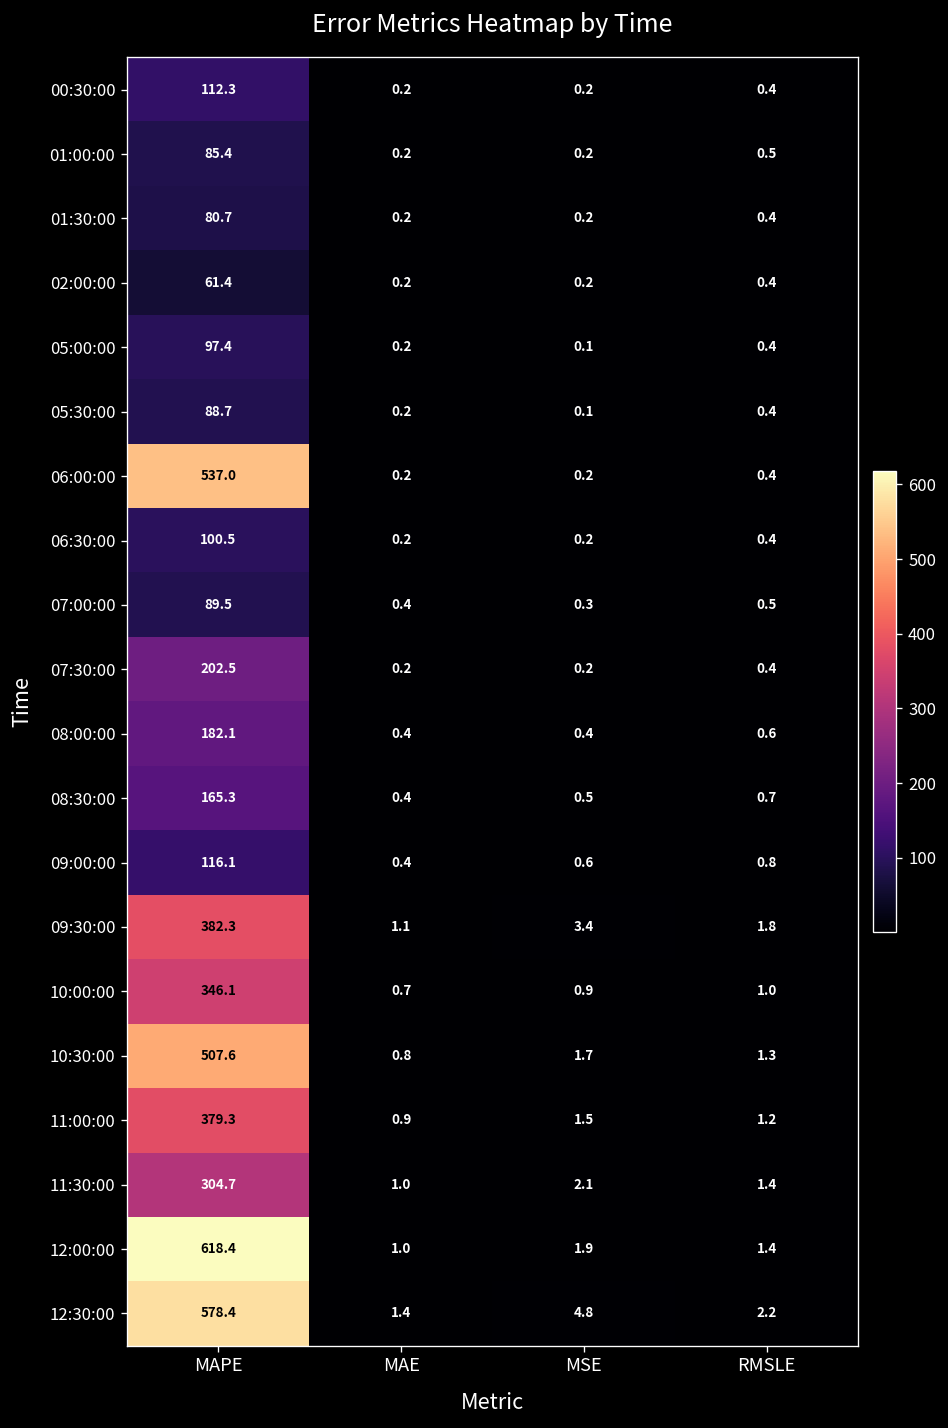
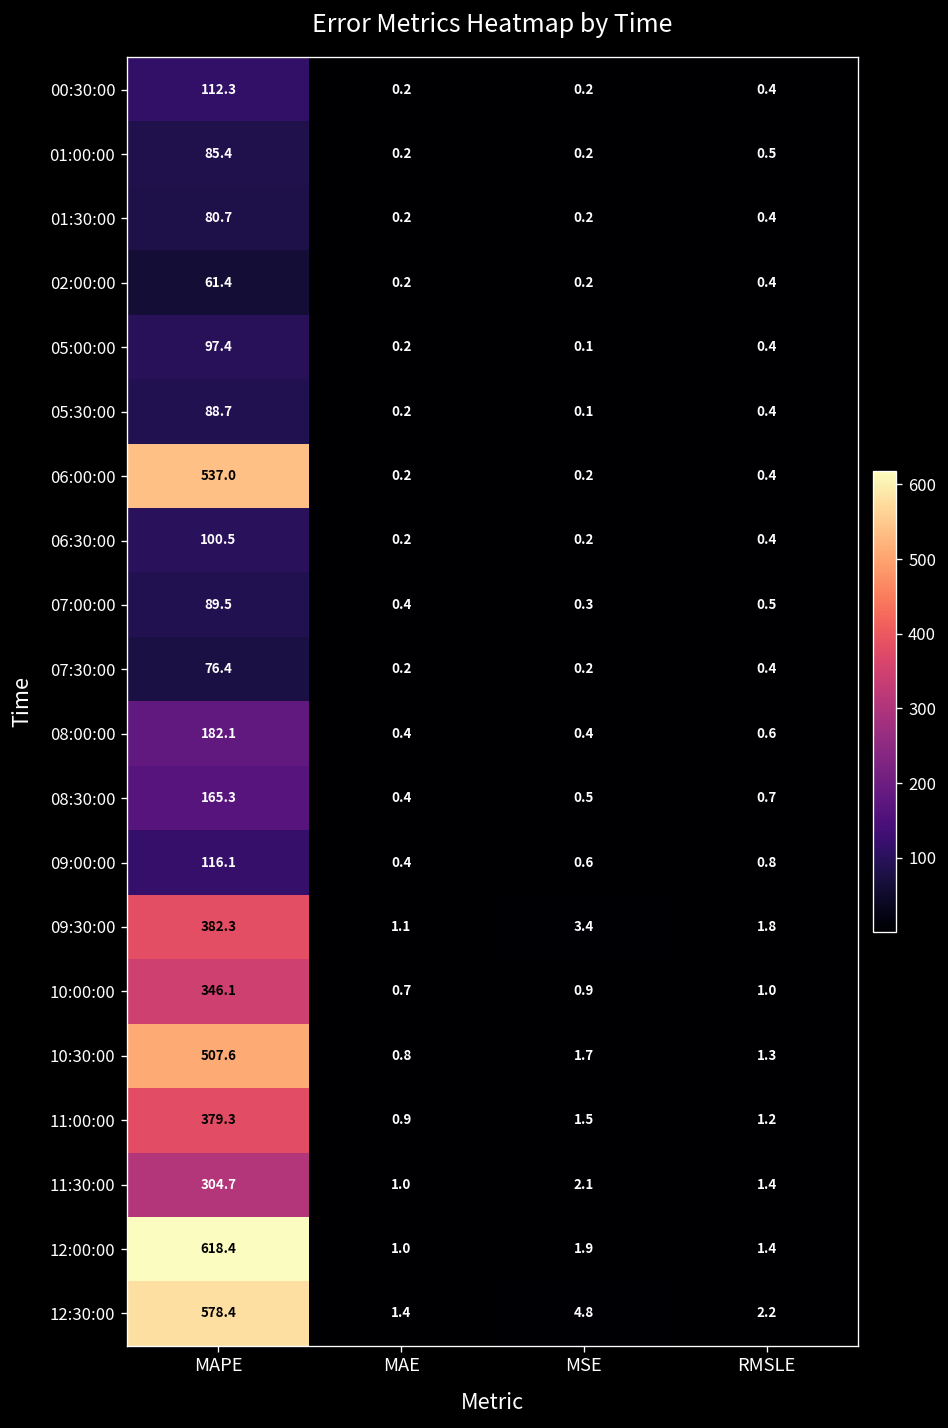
07:30:00, MAPE: 202.5 -> 76.4
